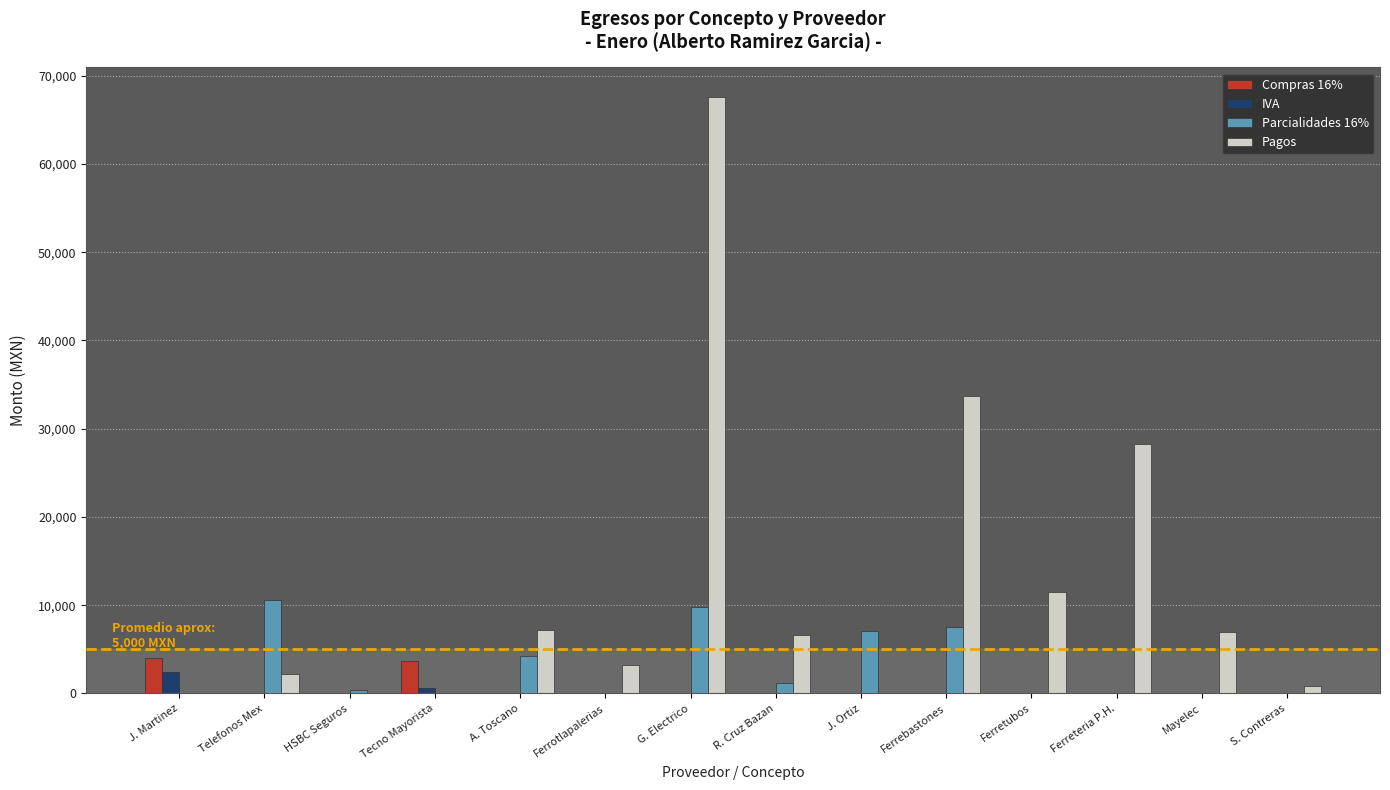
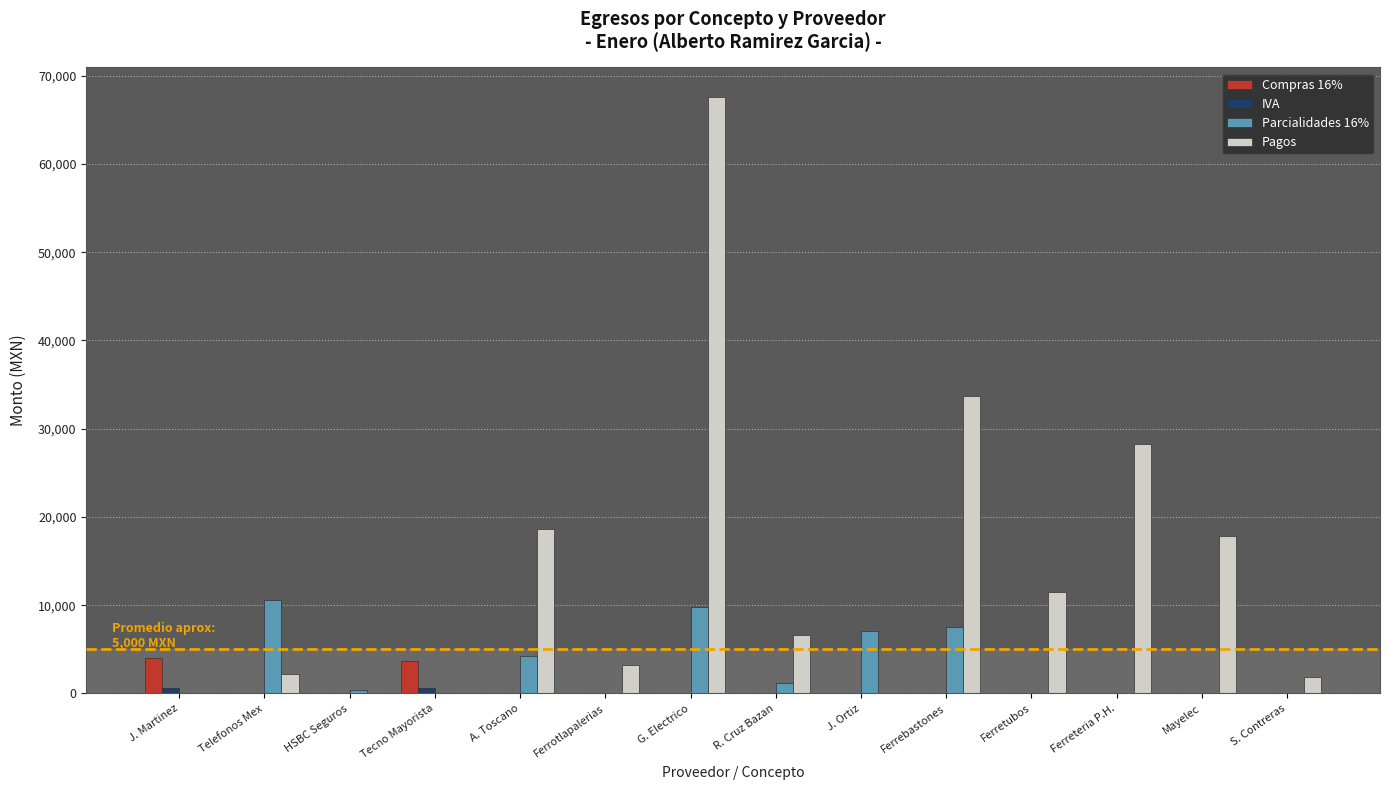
IVA, J. Martinez: 2,000 -> 1,000
Pagos, A. Toscano: 7,000 -> 19,000
Pagos, Mayelec: 7,000 -> 18,000
Pagos, S. Contreras: 1,000 -> 2,000
